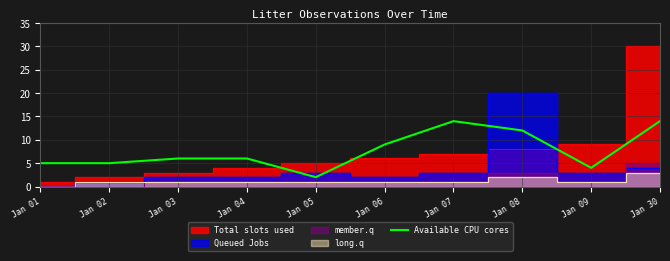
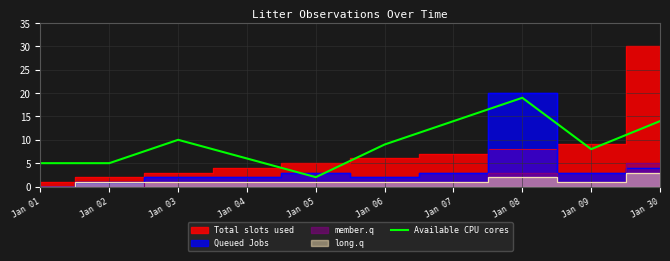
Available CPU cores, Jan 03: 6 -> 10
Available CPU cores, Jan 08: 12 -> 19
Available CPU cores, Jan 09: 4 -> 8
